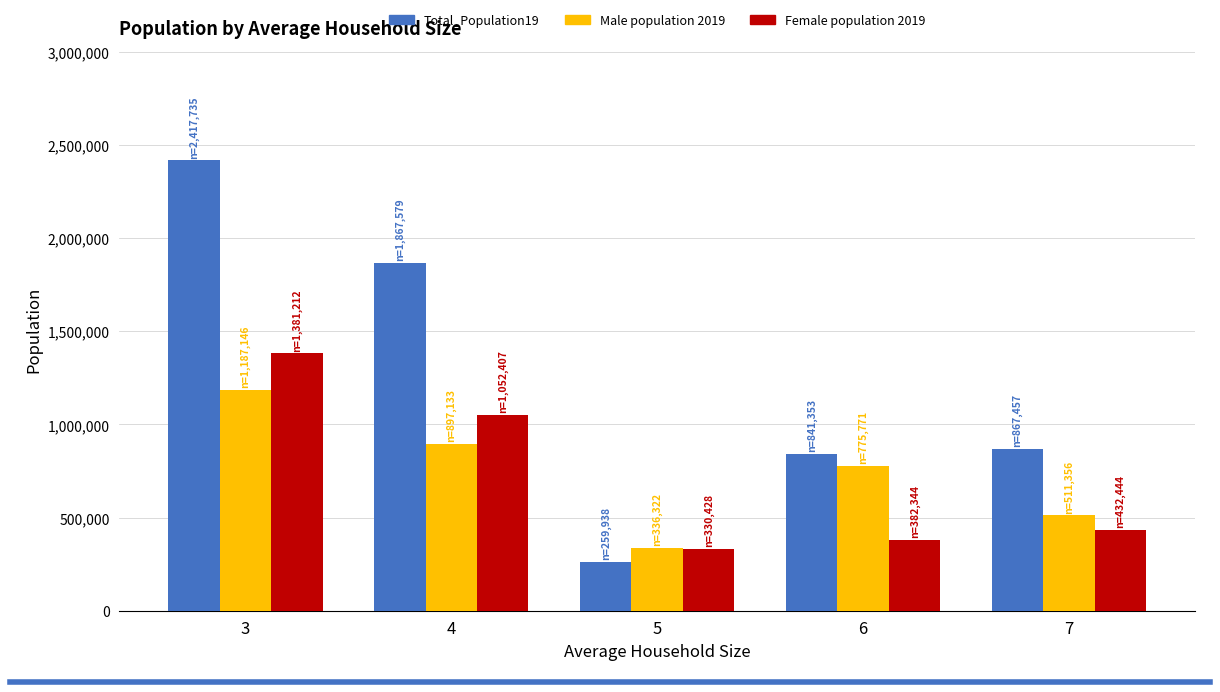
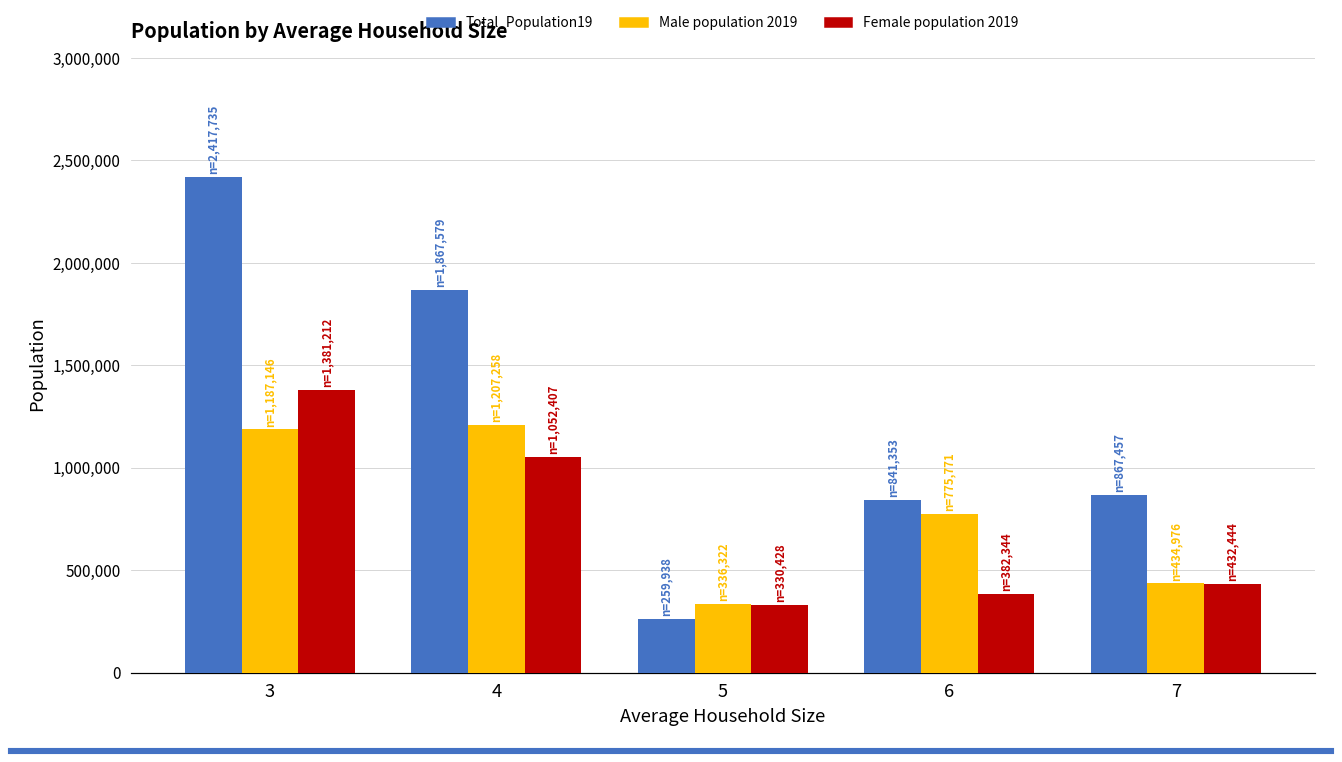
Male population 2019, 4: 897,133 -> 1,207,258
Male population 2019, 7: 511,356 -> 434,976
